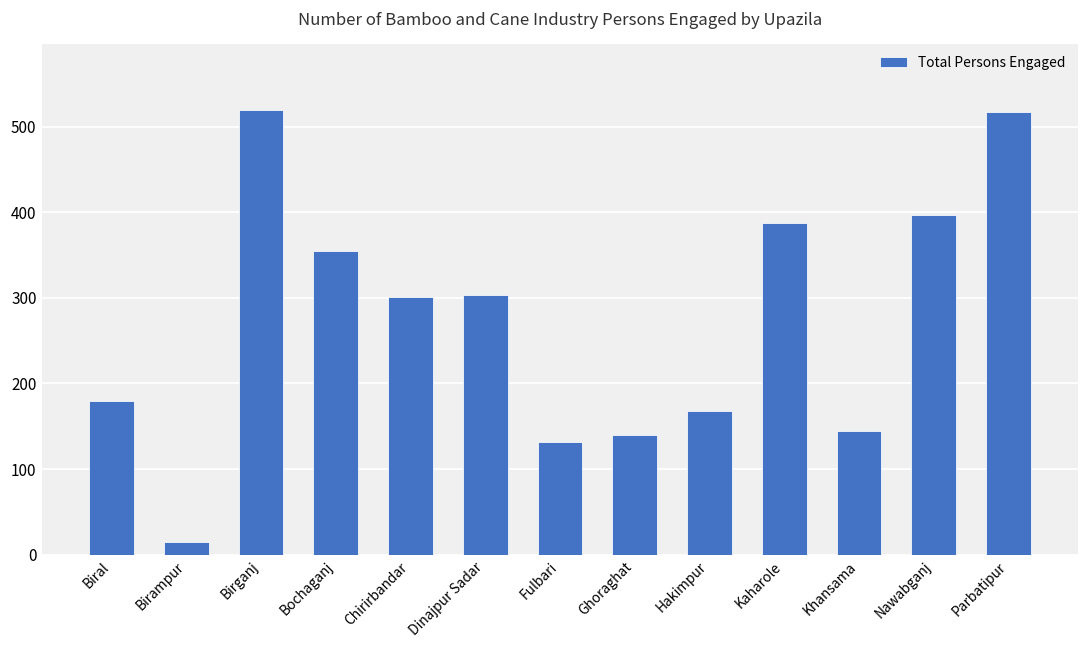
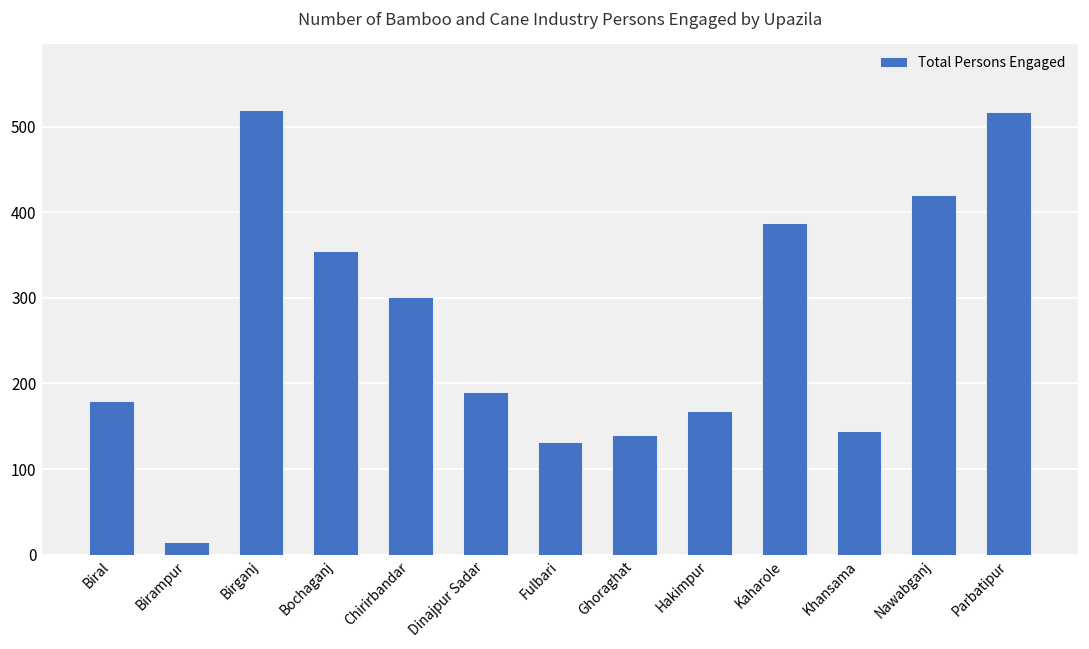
Dinajpur Sadar: 300 -> 190
Nawabganj: 400 -> 420
